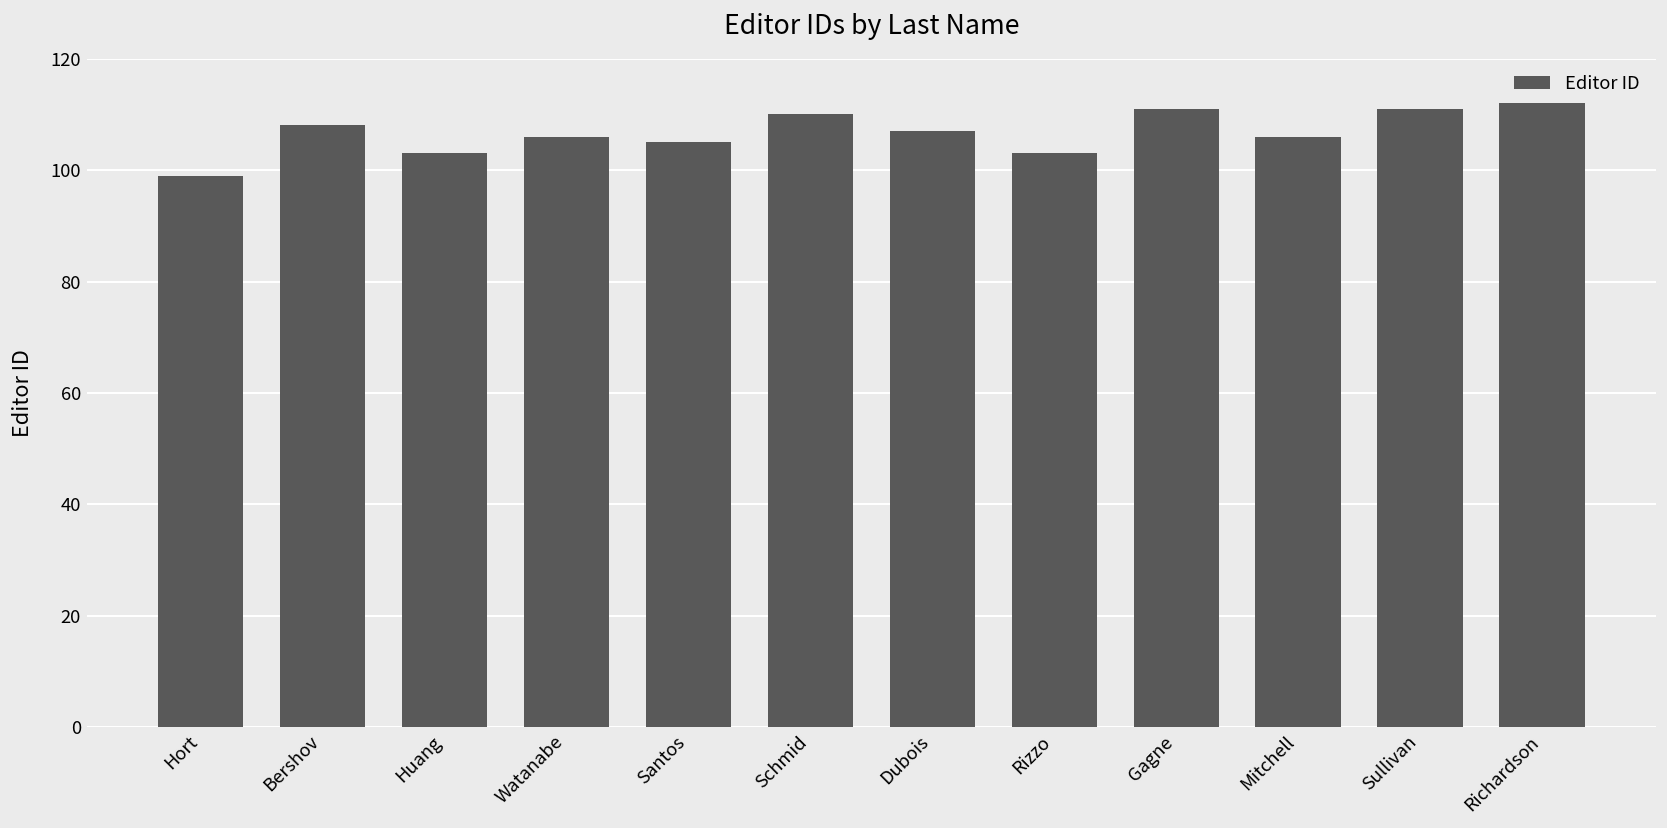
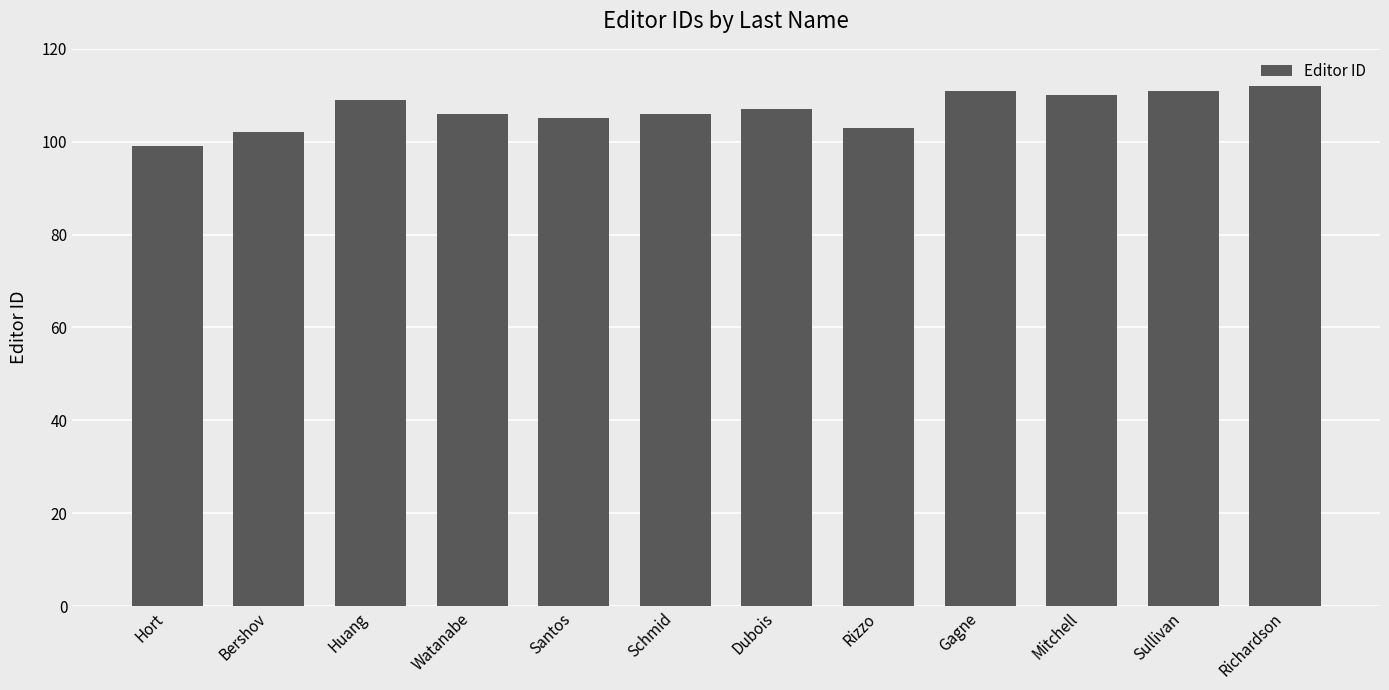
Bershov: 108 -> 102
Huang: 103 -> 109
Schmid: 110 -> 106
Mitchell: 106 -> 110
